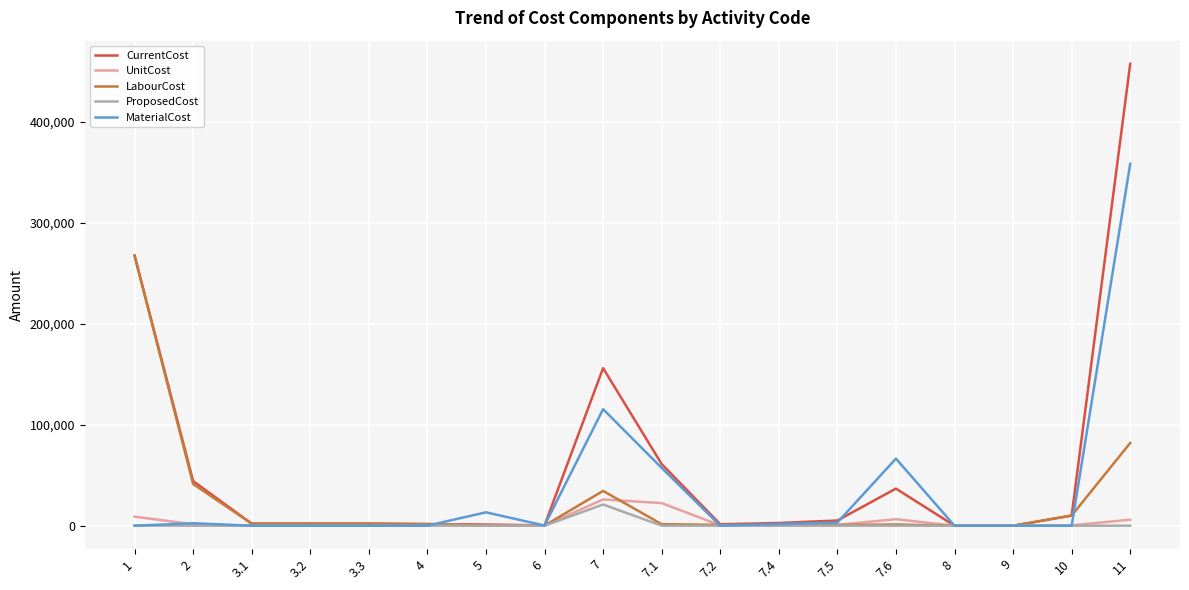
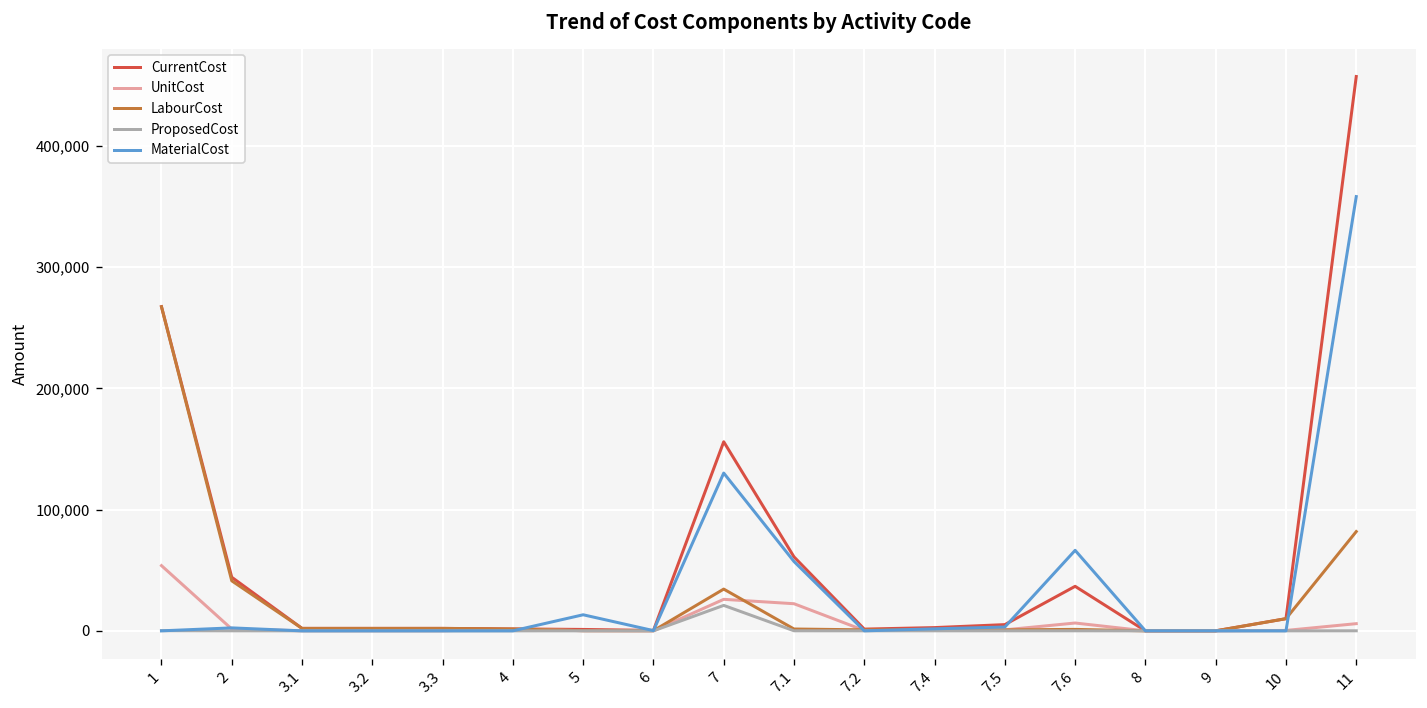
UnitCost, 1: 9,000 -> 54,000
MaterialCost, 7: 115,000 -> 130,000
